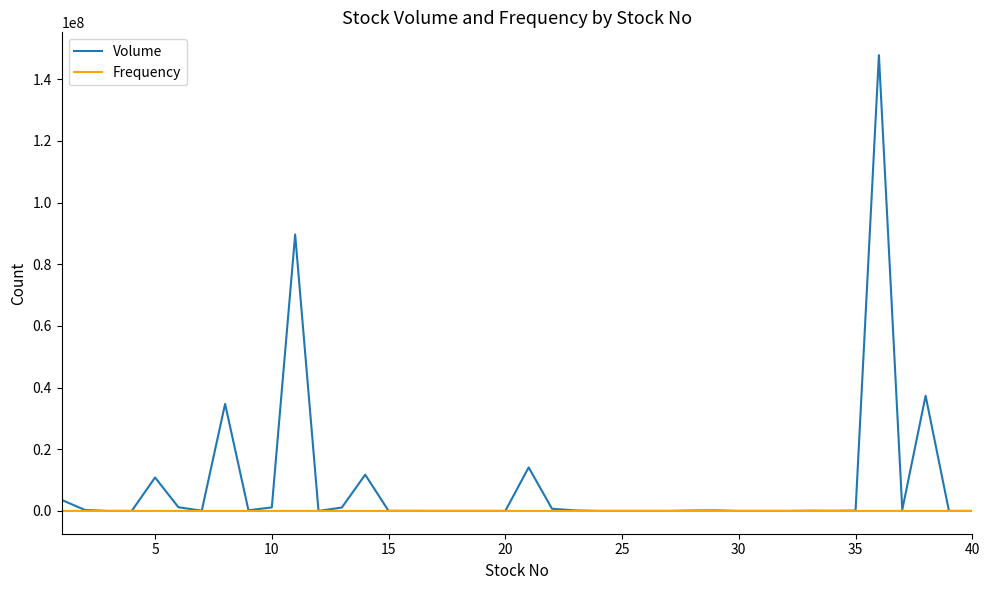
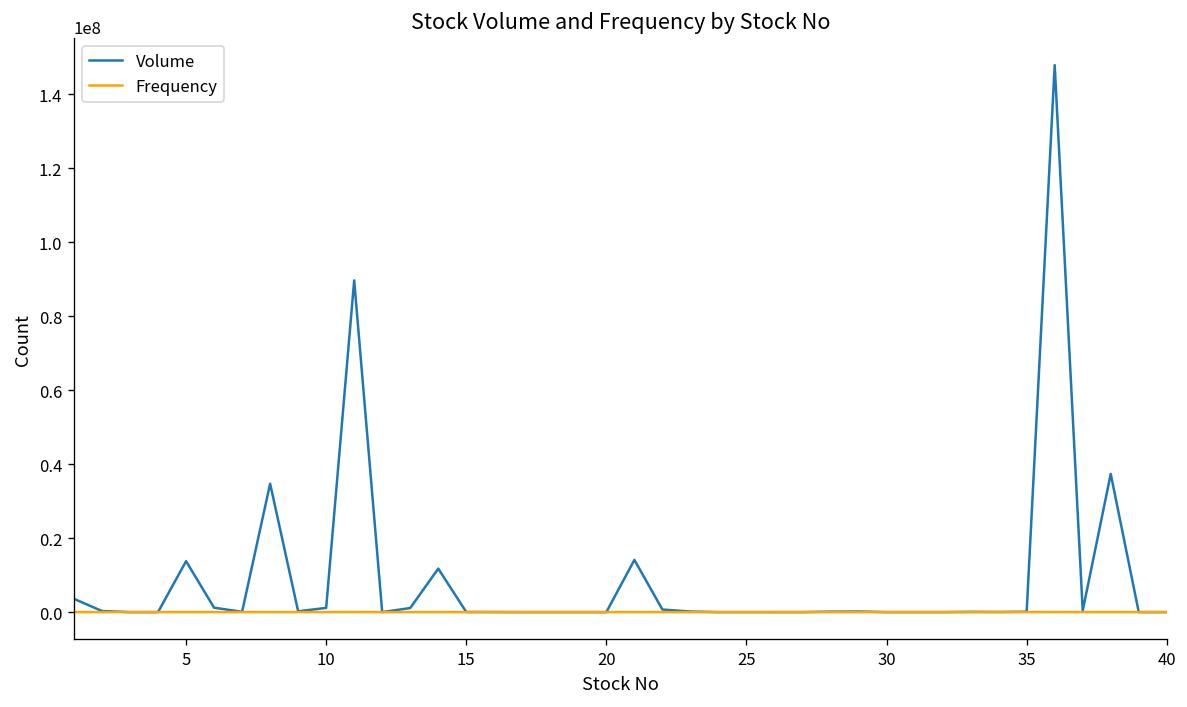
Volume, 5: 11000000 -> 14000000
